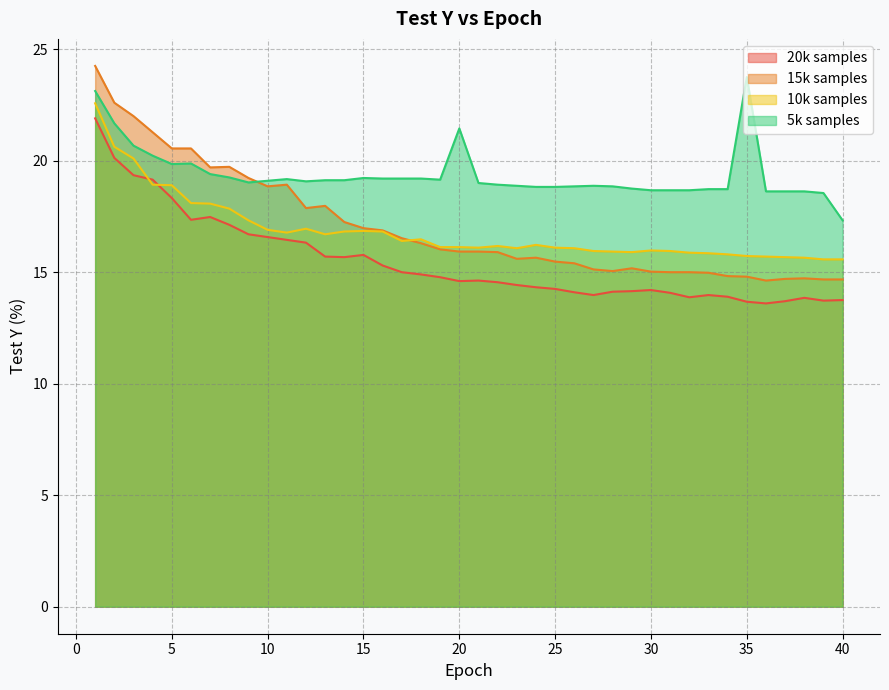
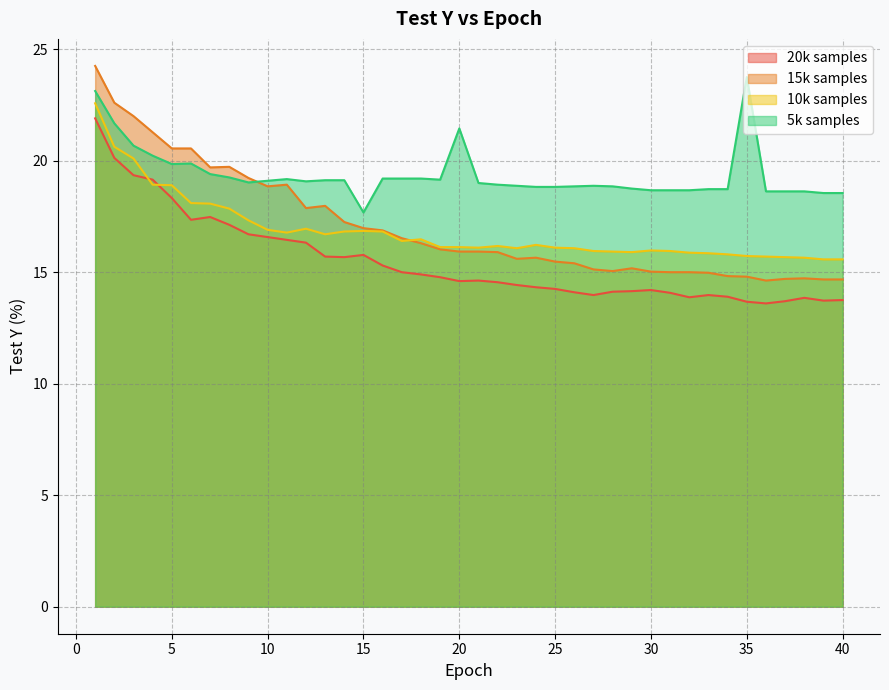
5k samples, 15: 19.2 -> 17.7
5k samples, 40: 17.3 -> 18.5
